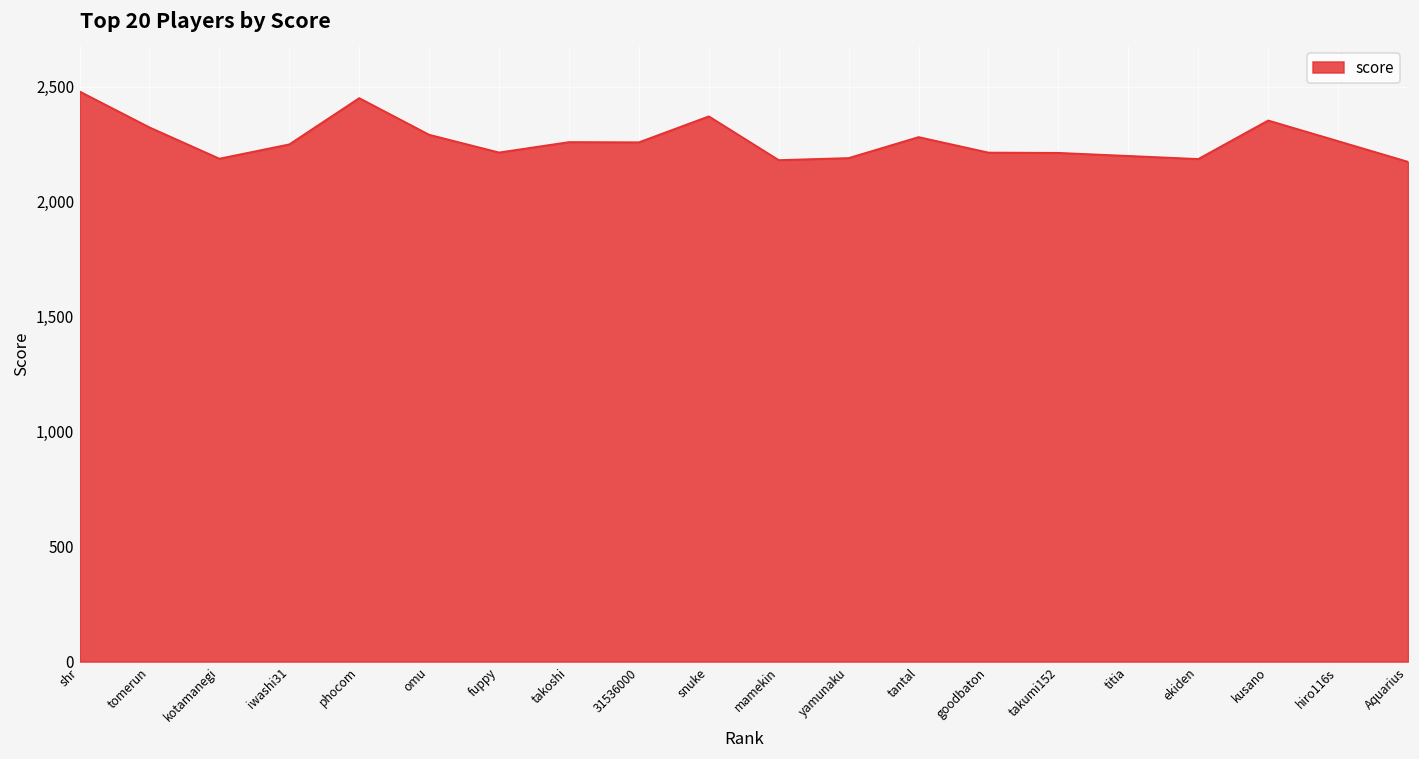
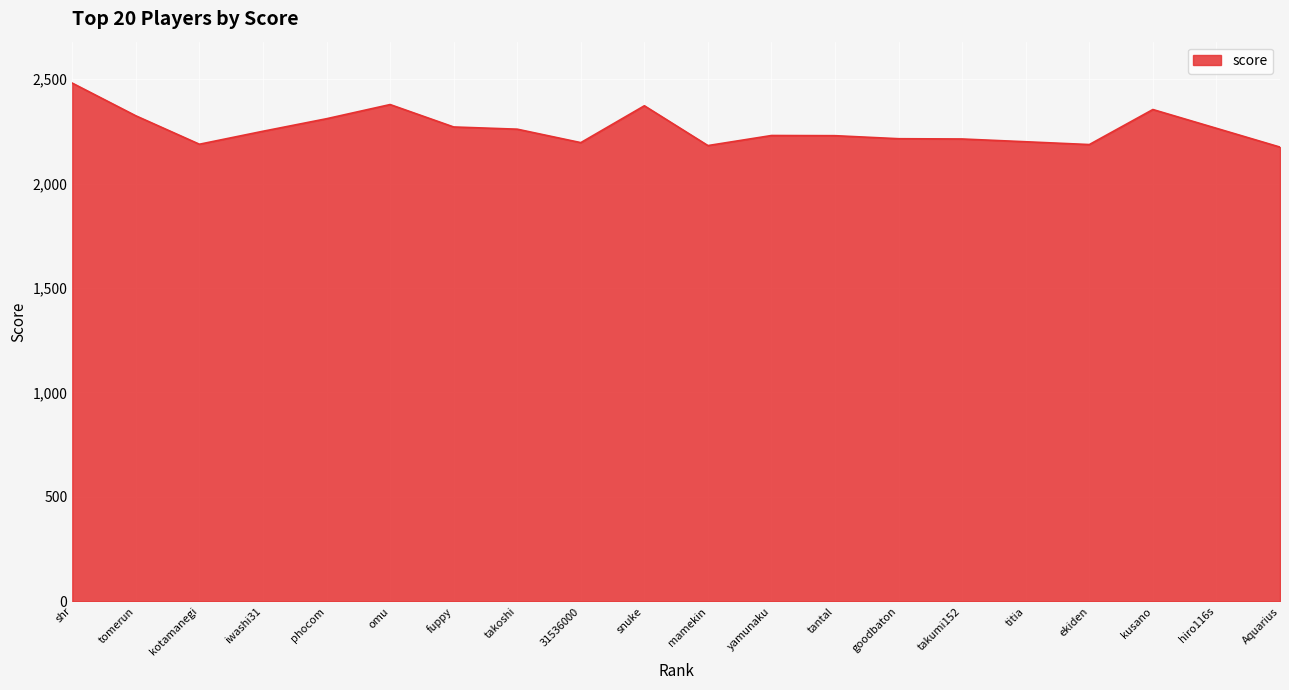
phocom: 2,450 -> 2,310
omu: 2,290 -> 2,380
fuppy: 2,210 -> 2,270
31536000: 2,260 -> 2,200
yamunaku: 2,190 -> 2,230
tantal: 2,280 -> 2,230
